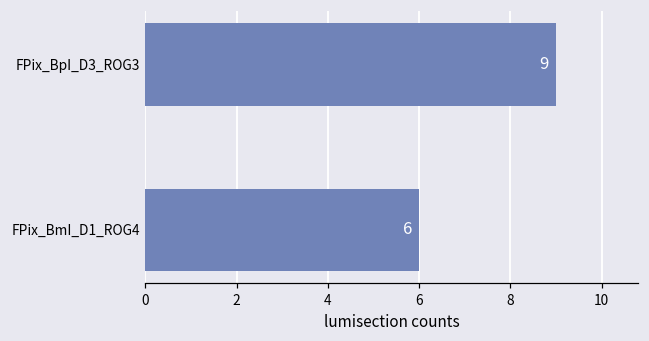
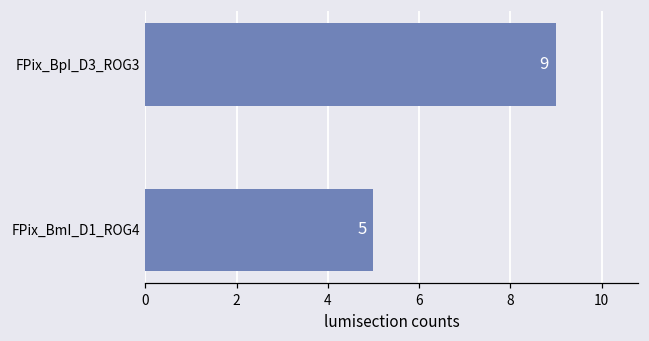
FPix_BmI_D1_ROG4: 6 -> 5
